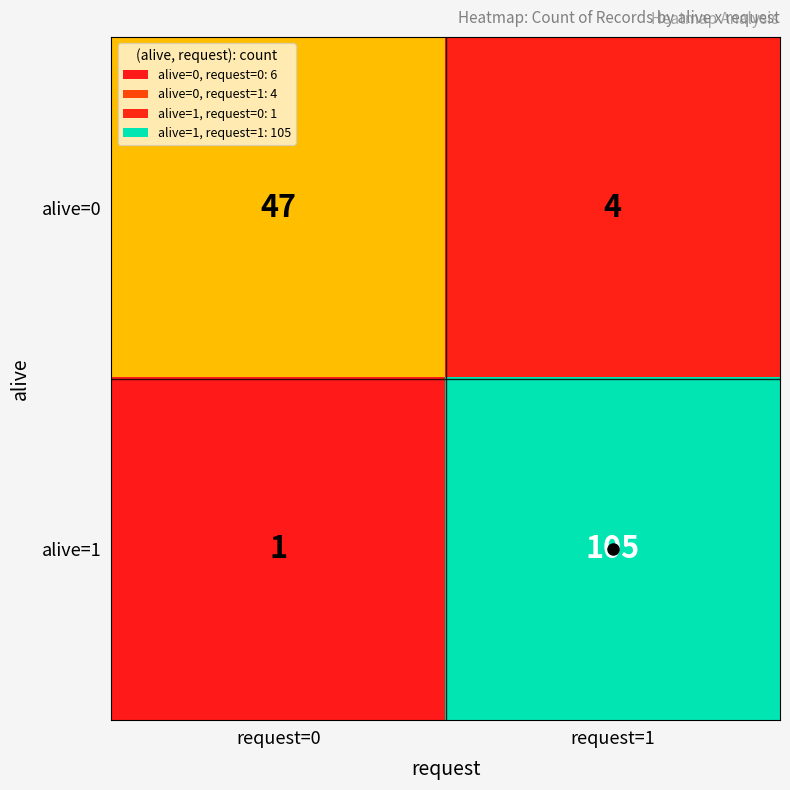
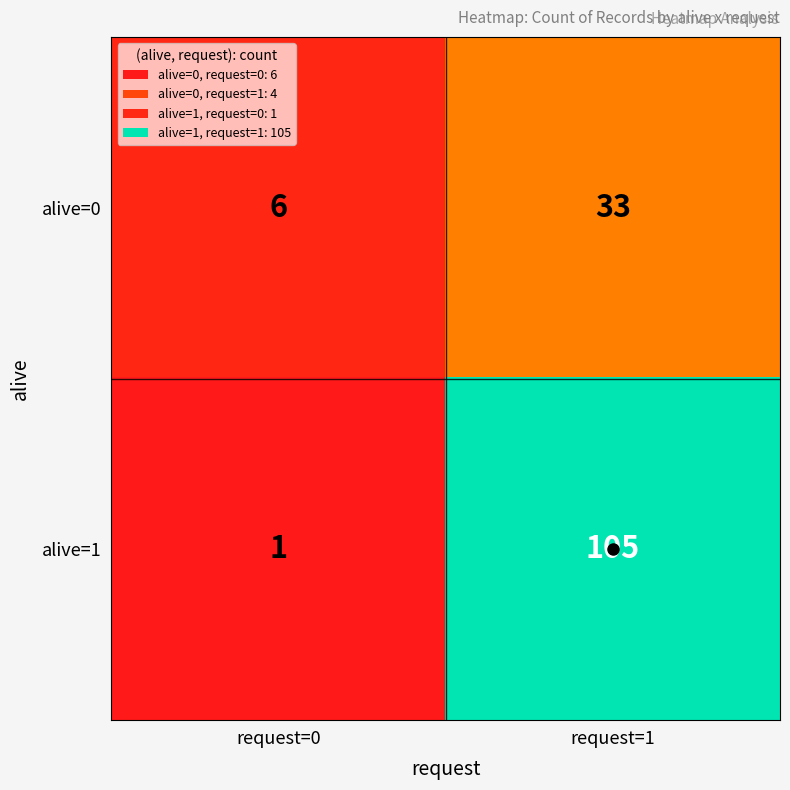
alive=0, request=0: 47 -> 6
alive=0, request=1: 4 -> 33
